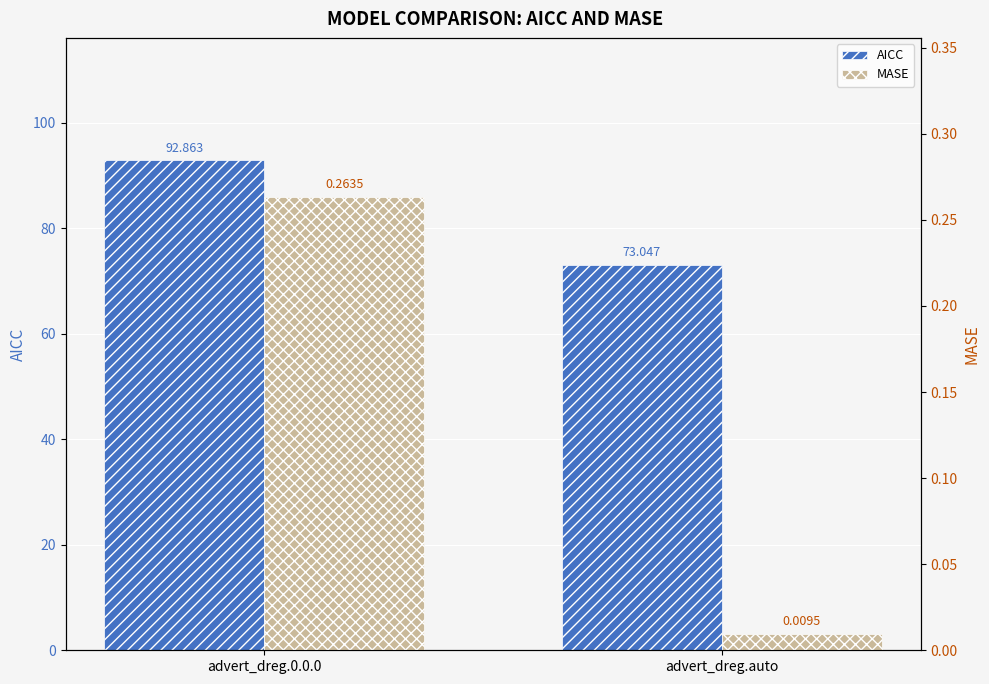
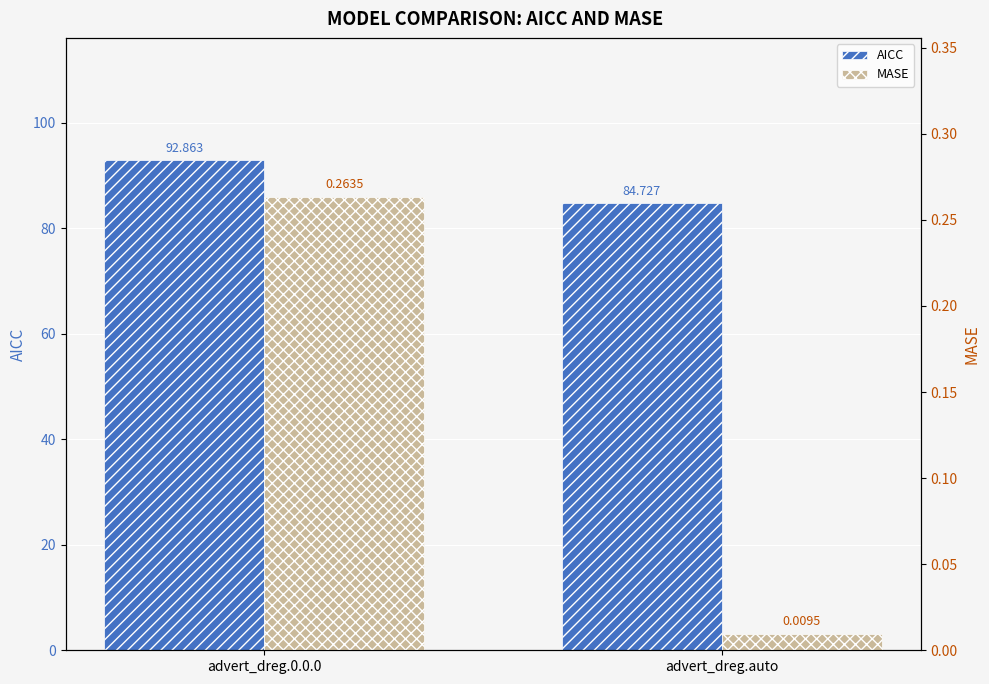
AICC, advert_dreg.auto: 73.047 -> 84.727
